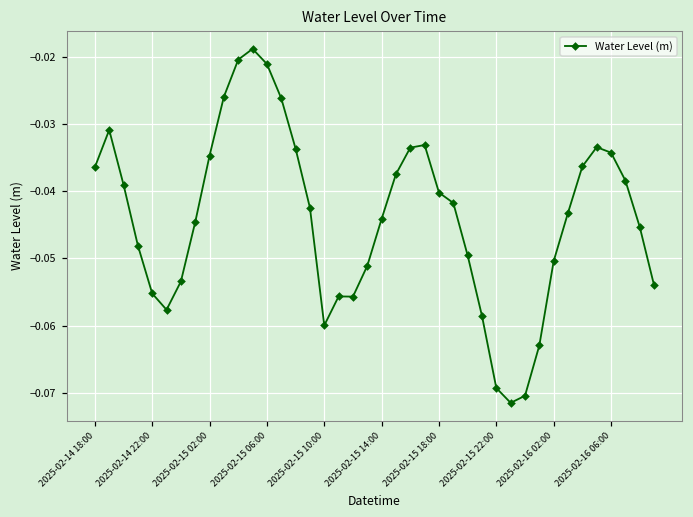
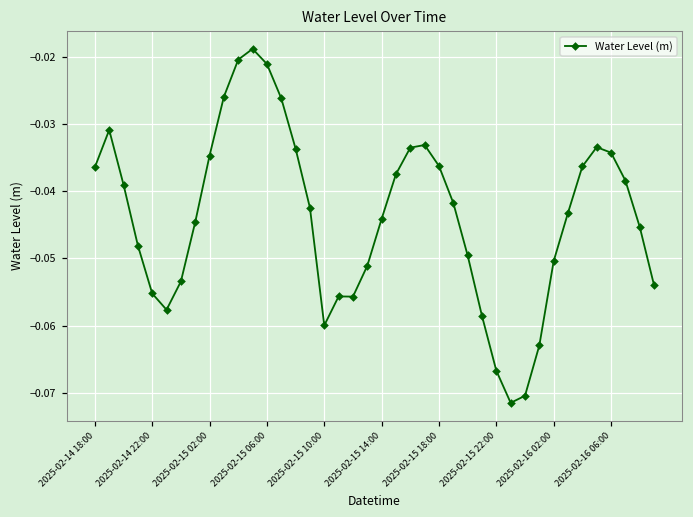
2025-02-15 18:00: -0.040 -> -0.036
2025-02-15 22:00: -0.069 -> -0.067
